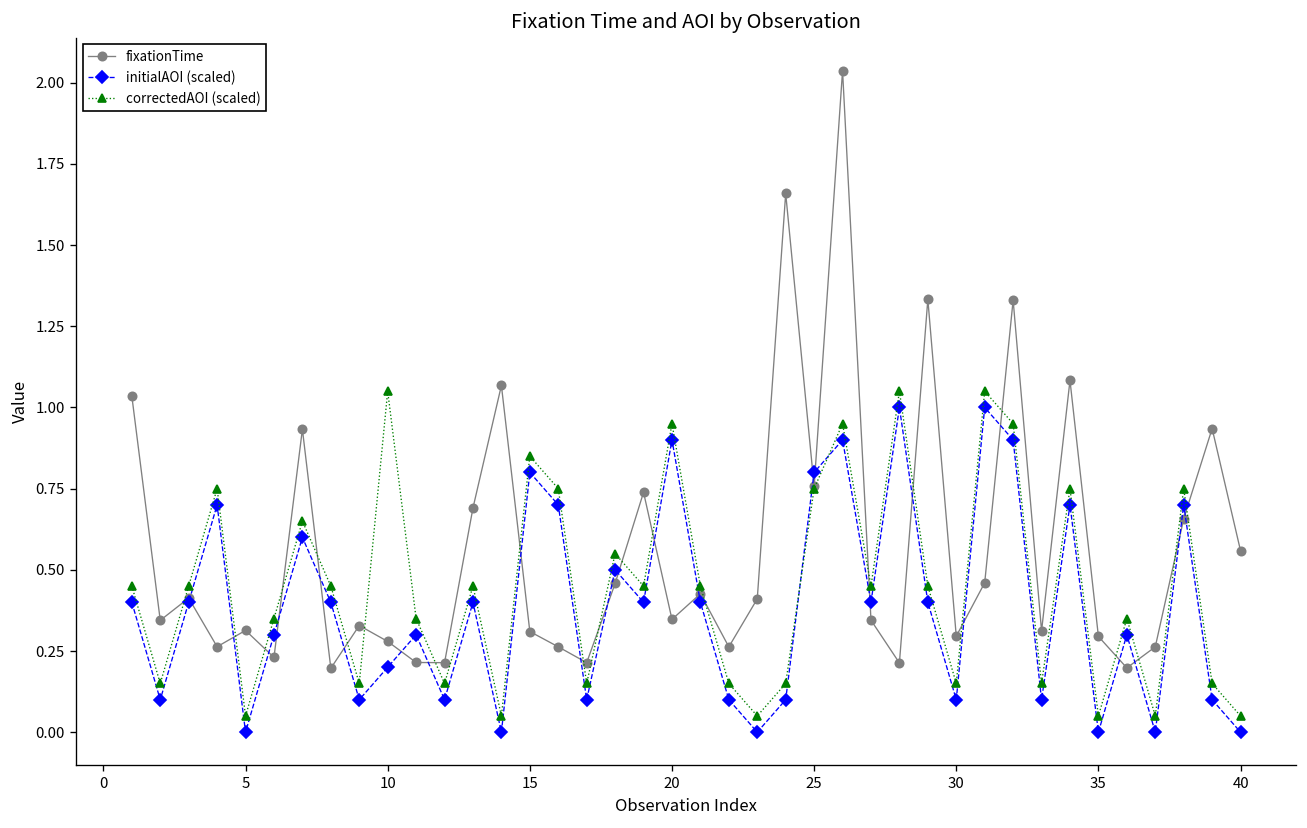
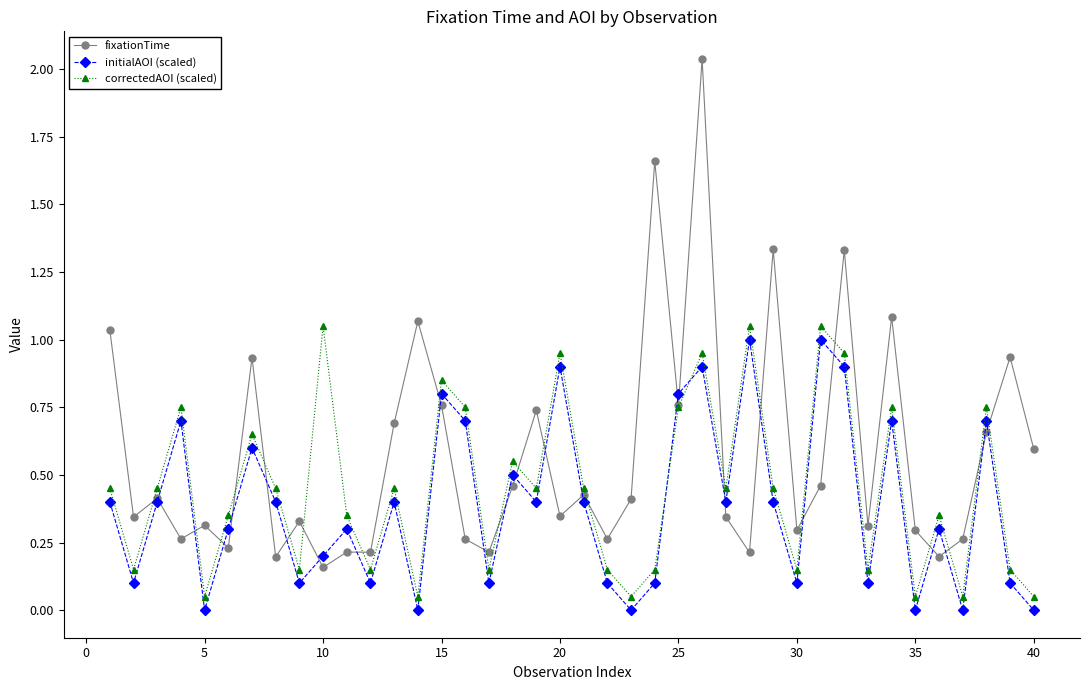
fixationTime, 10: 0.28 -> 0.16
fixationTime, 15: 0.31 -> 0.76
fixationTime, 40: 0.56 -> 0.59
